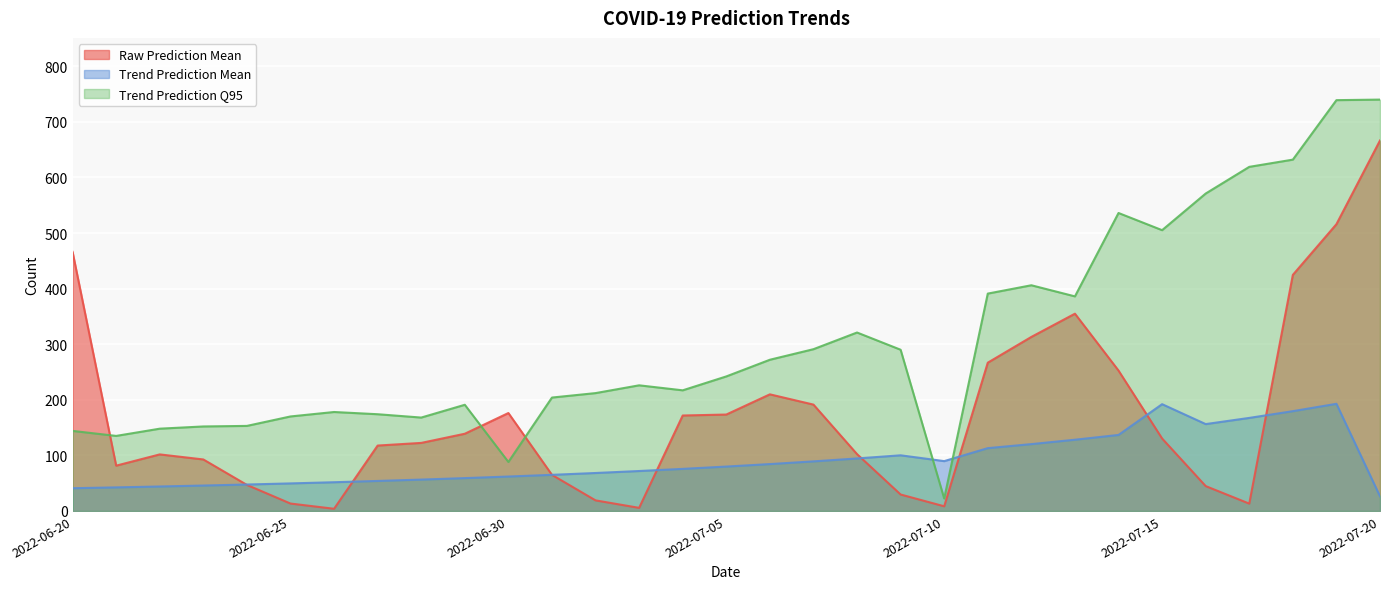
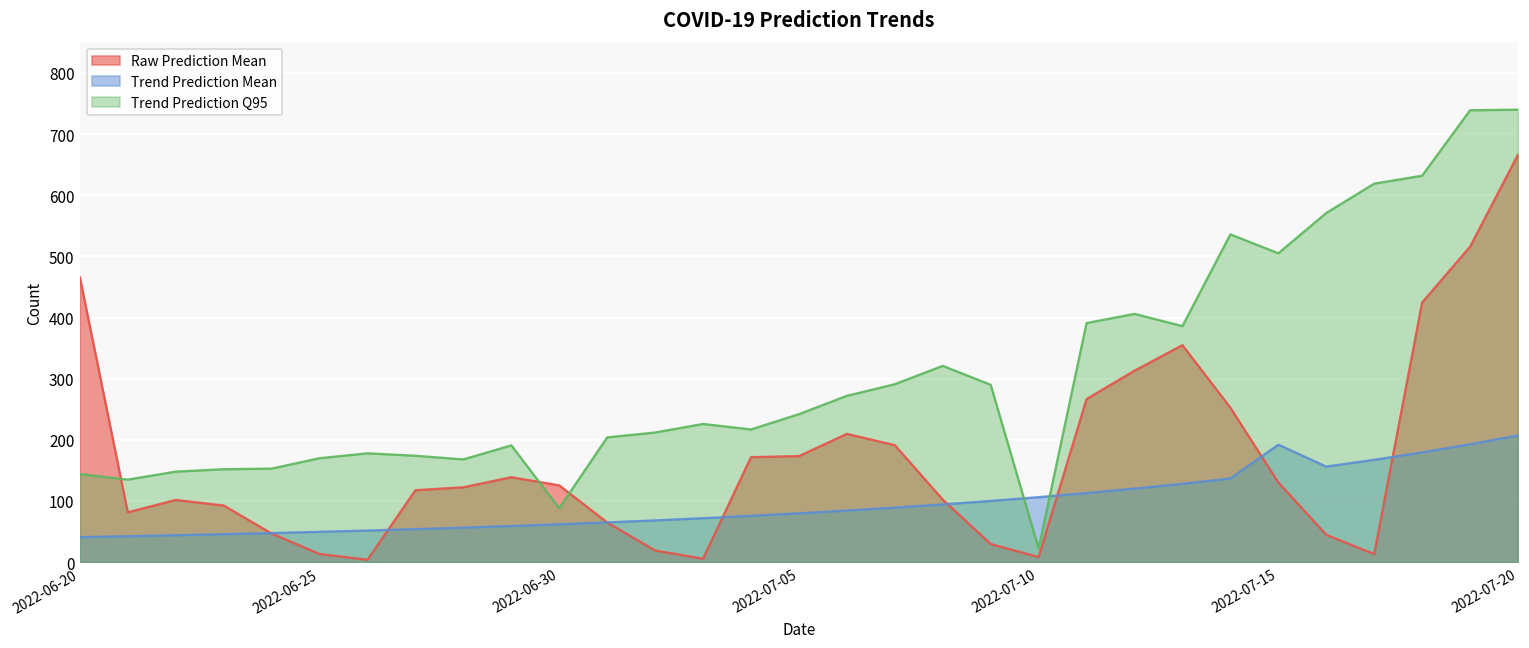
Raw Prediction Mean, 2022-06-30: 180 -> 130
Trend Prediction Mean, 2022-07-10: 90 -> 110
Trend Prediction Mean, 2022-07-20: 30 -> 210
